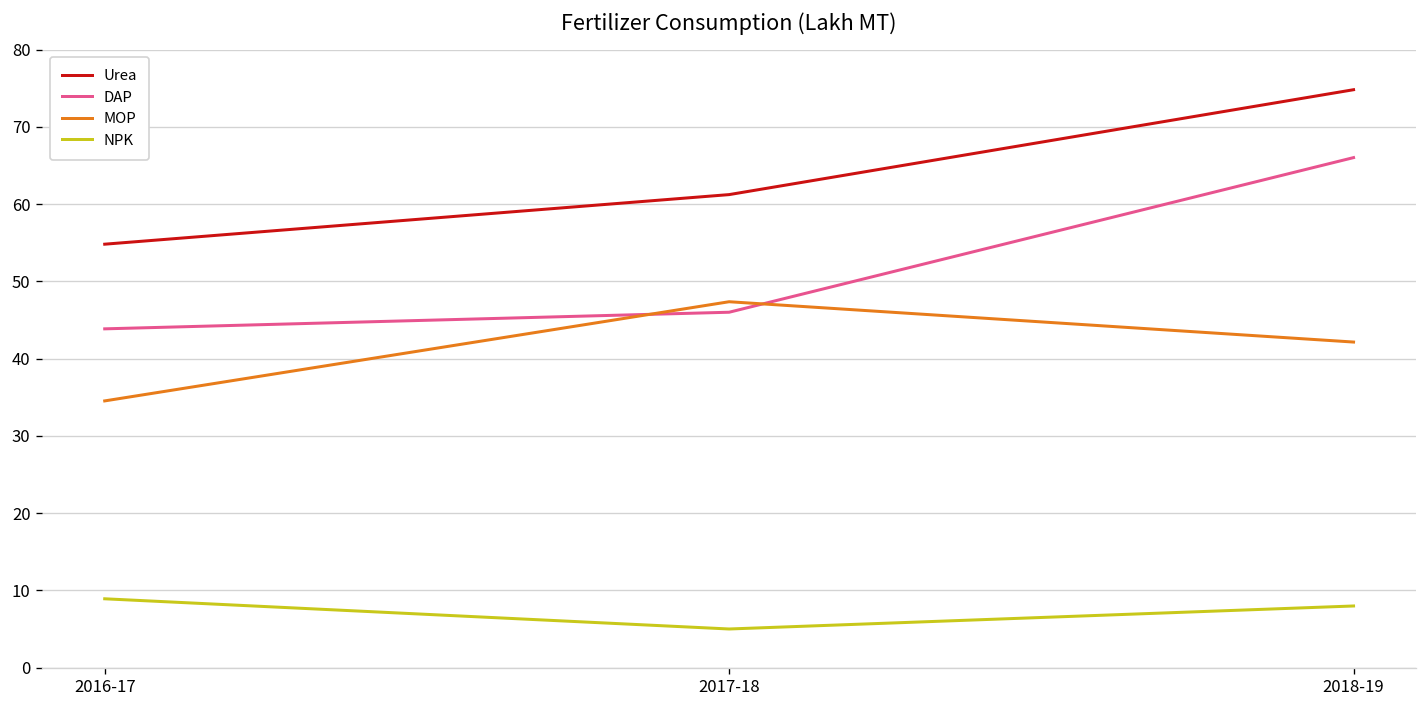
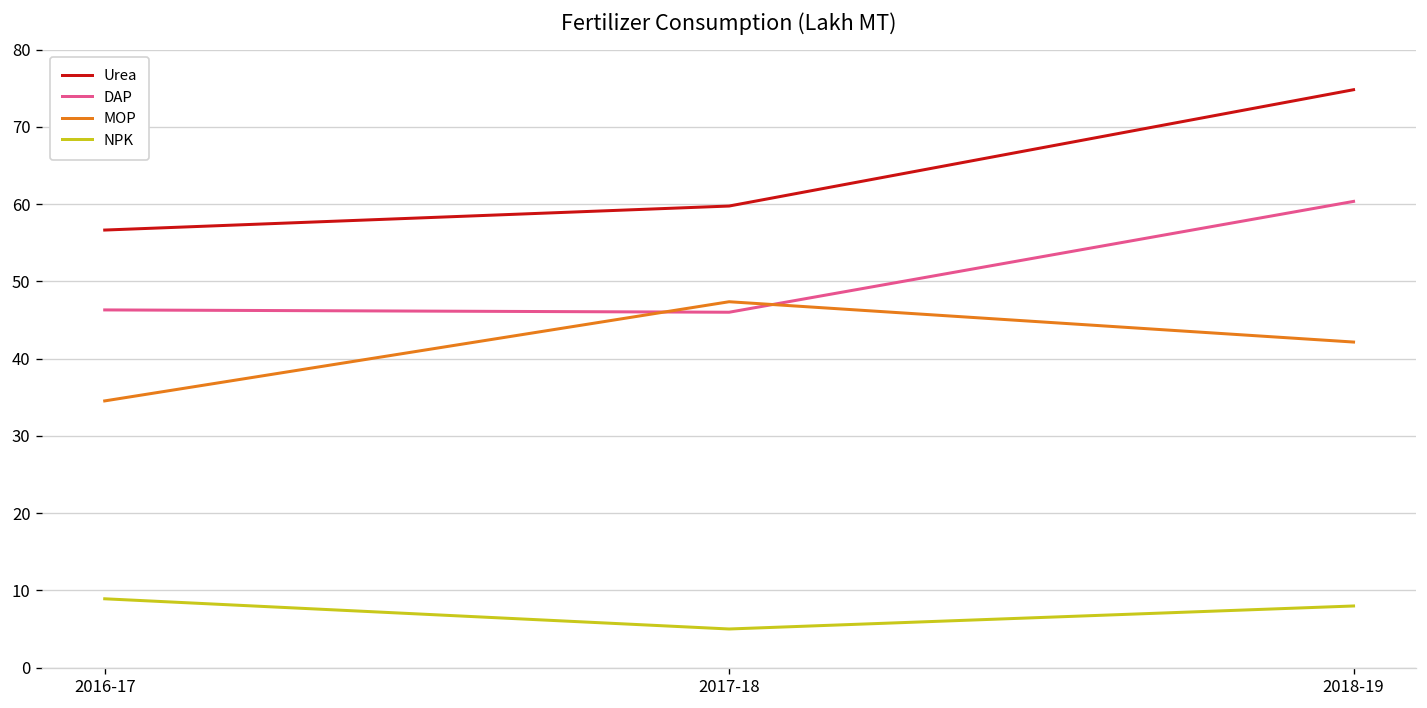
Urea, 2016-17: 55 -> 57
DAP, 2016-17: 44 -> 46
Urea, 2017-18: 61 -> 60
DAP, 2018-19: 66 -> 60
